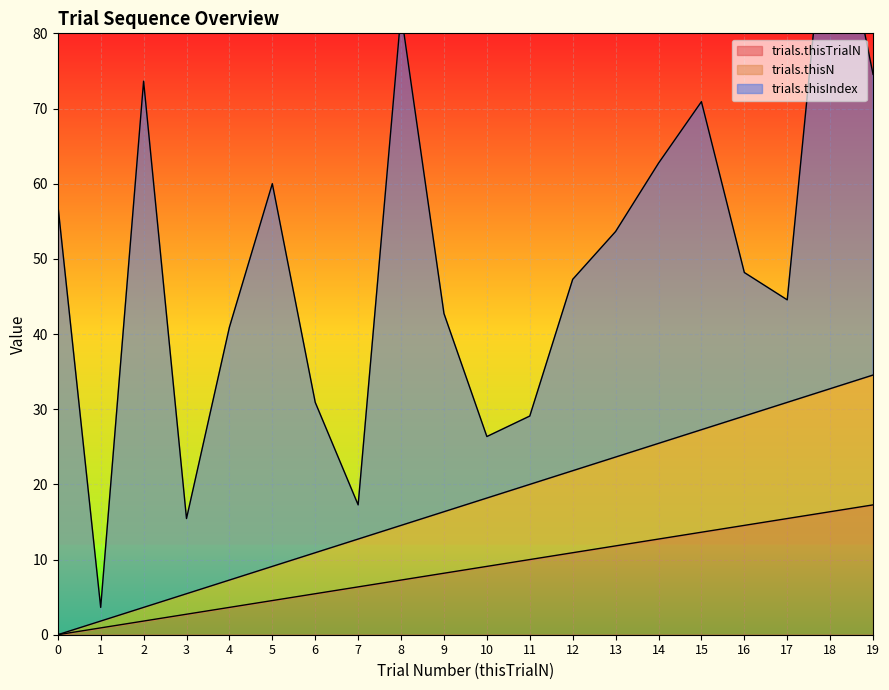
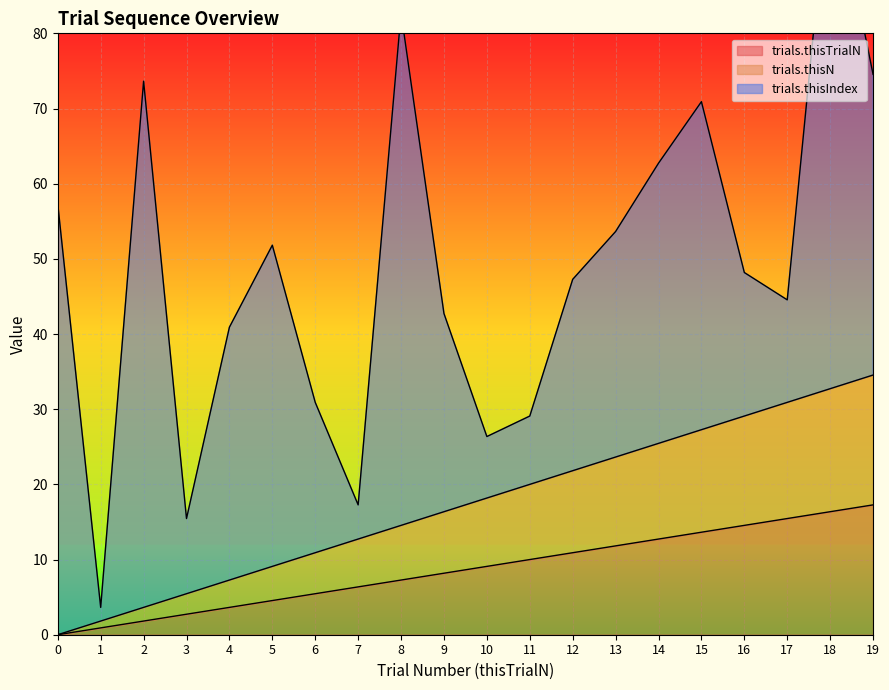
trials.thisIndex, 5: 51 -> 43
